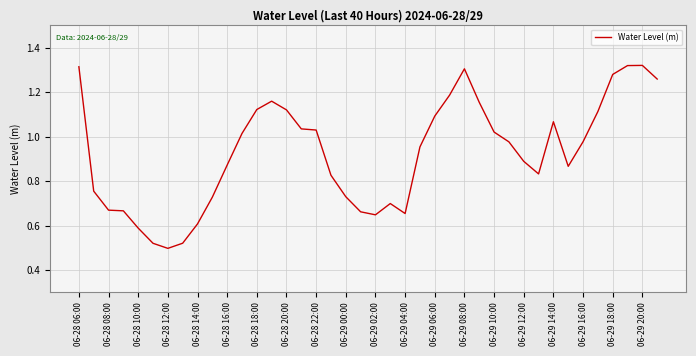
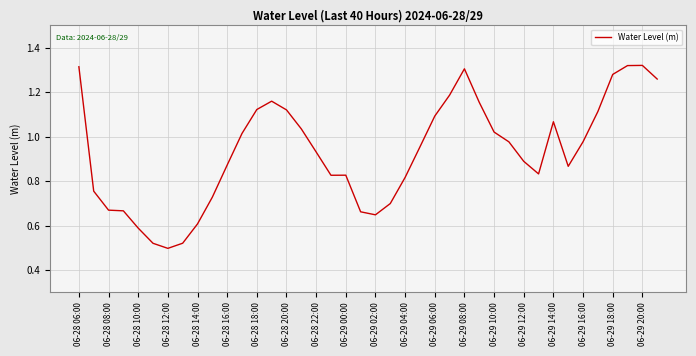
06-28 22:00: 1.03 -> 0.93
06-29 00:00: 0.73 -> 0.83
06-29 04:00: 0.65 -> 0.82
